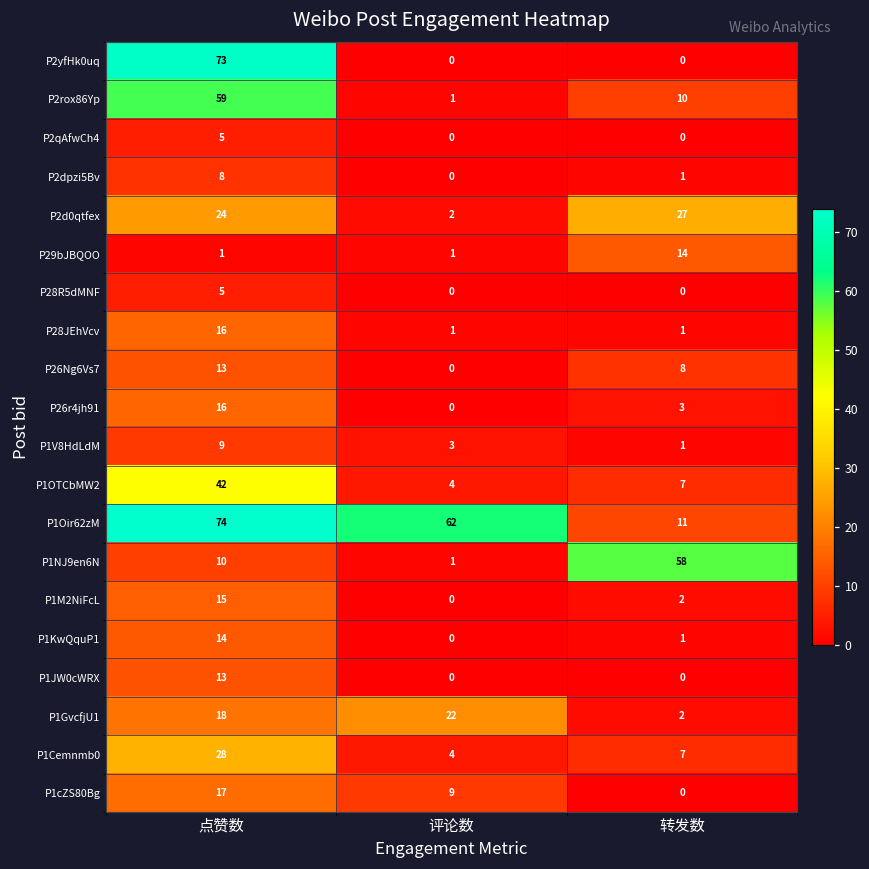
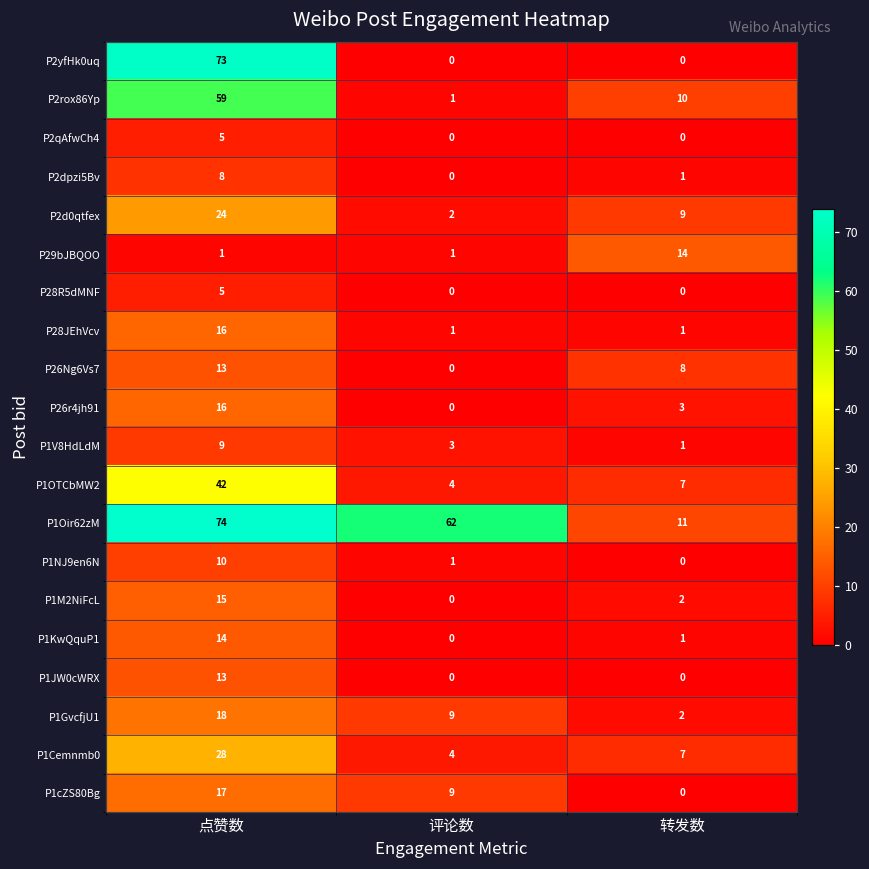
P2d0qtfex, 转发数: 27 -> 9
P1NJ9en6N, 转发数: 58 -> 0
P1GvcfjU1, 评论数: 22 -> 9
